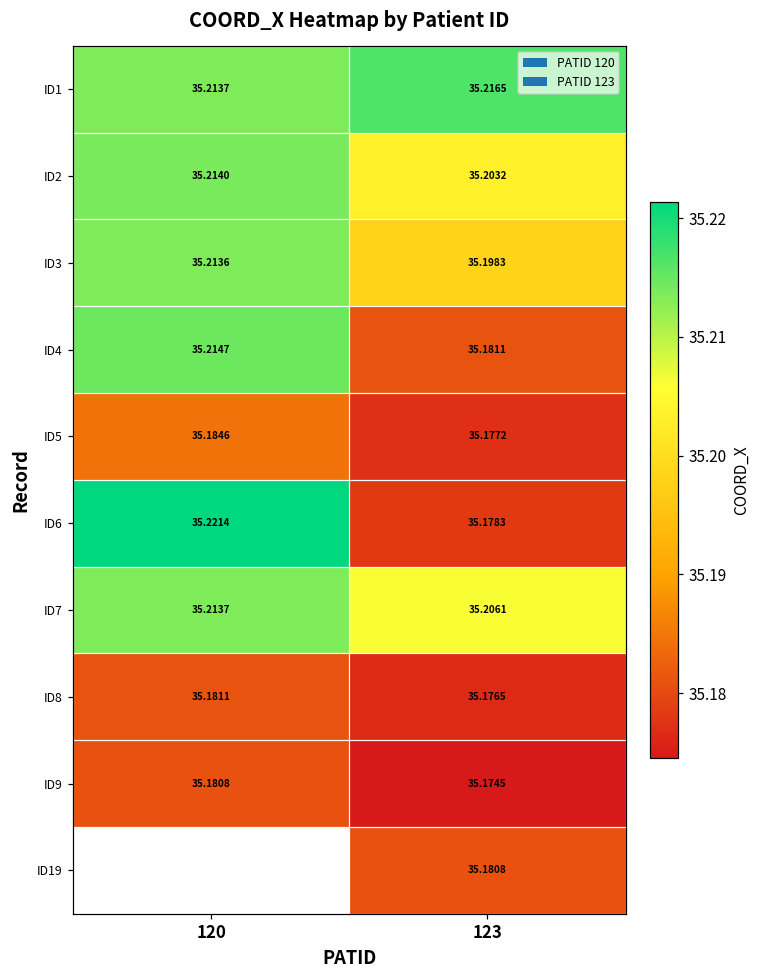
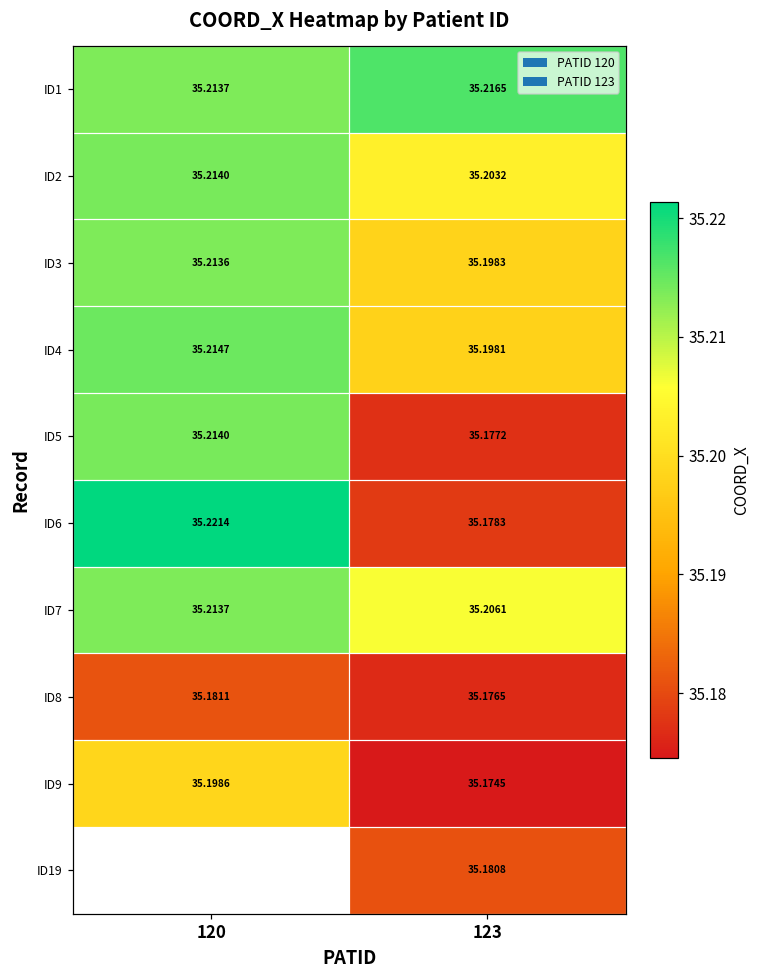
ID4, 123: 35.1811 -> 35.1981
ID5, 120: 35.1846 -> 35.2140
ID9, 120: 35.1808 -> 35.1986
